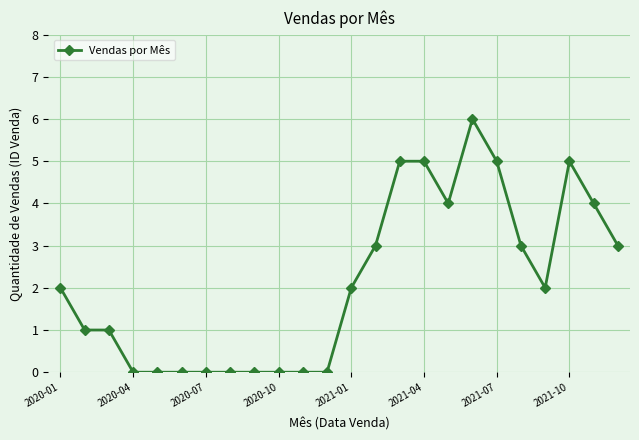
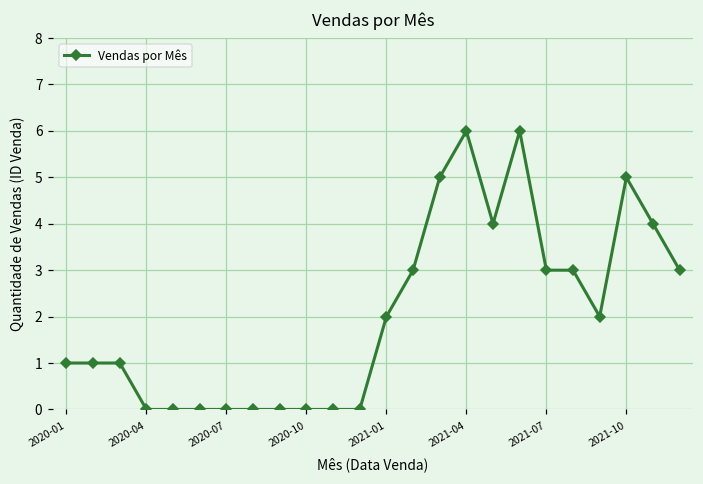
2020-01: 2 -> 1
2021-04: 5 -> 6
2021-07: 5 -> 3
